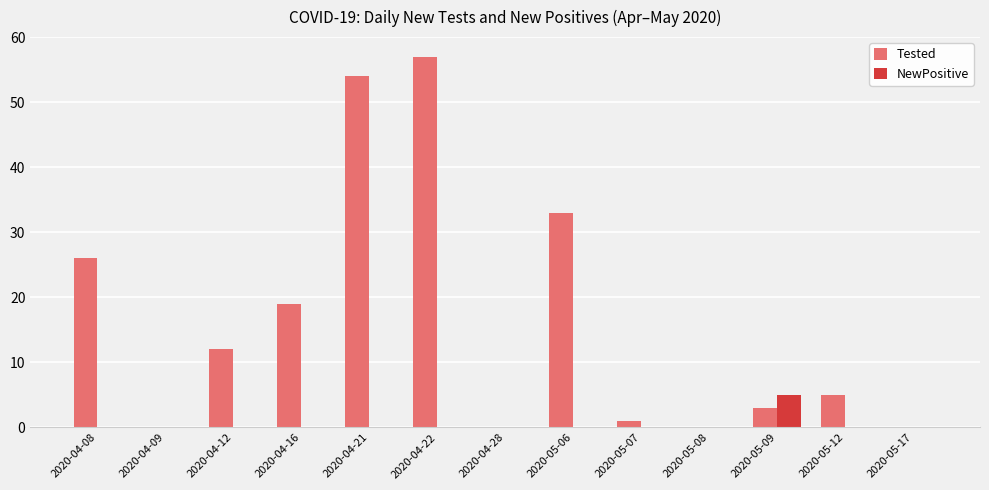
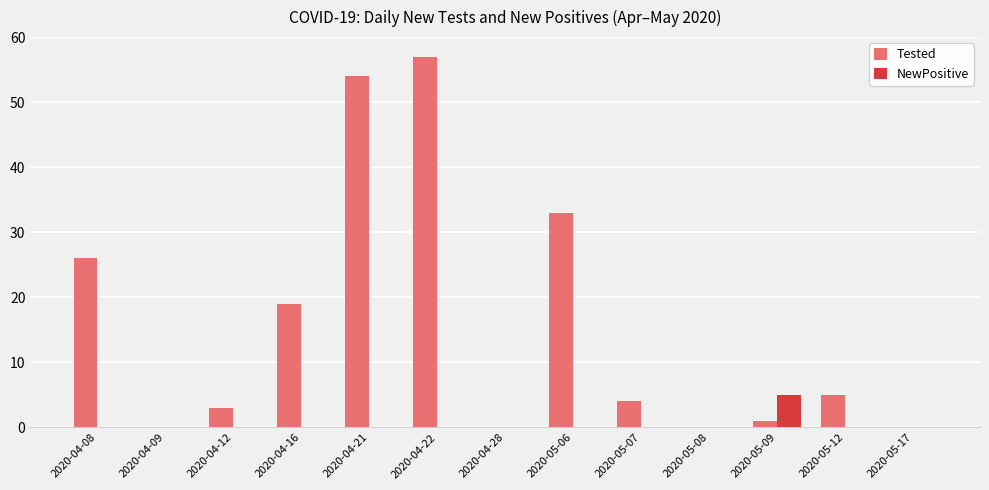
Tested, 2020-04-12: 12 -> 3
Tested, 2020-05-07: 1 -> 4
Tested, 2020-05-09: 3 -> 1
